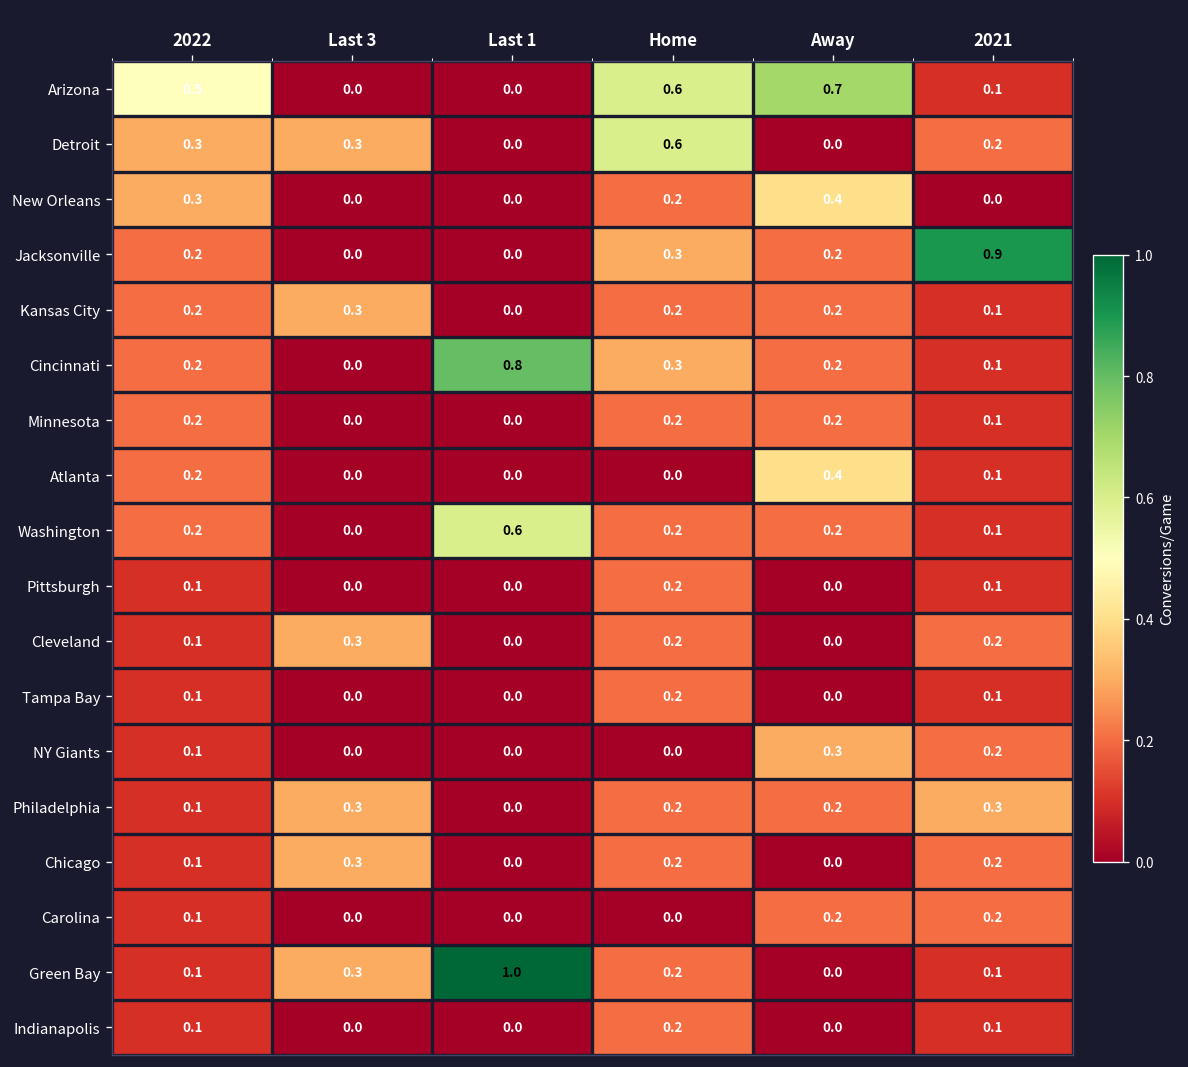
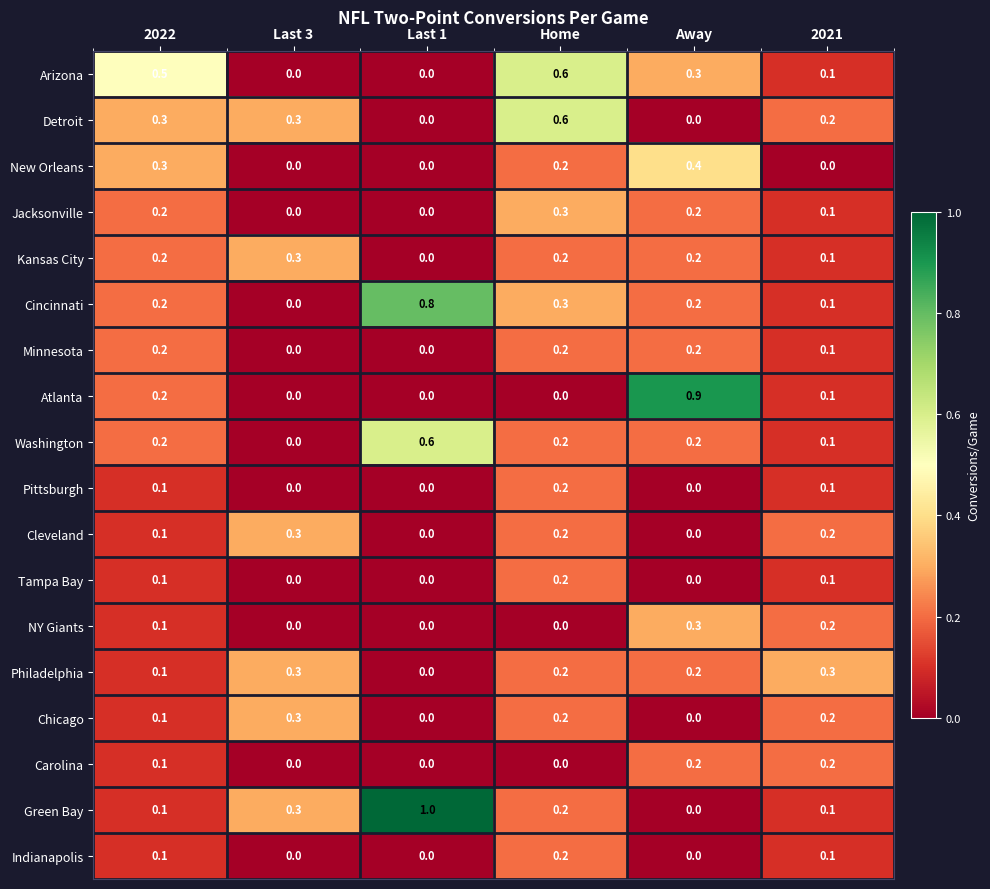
Arizona, Away: 0.7 -> 0.3
Jacksonville, 2021: 0.9 -> 0.1
Atlanta, Away: 0.4 -> 0.9
